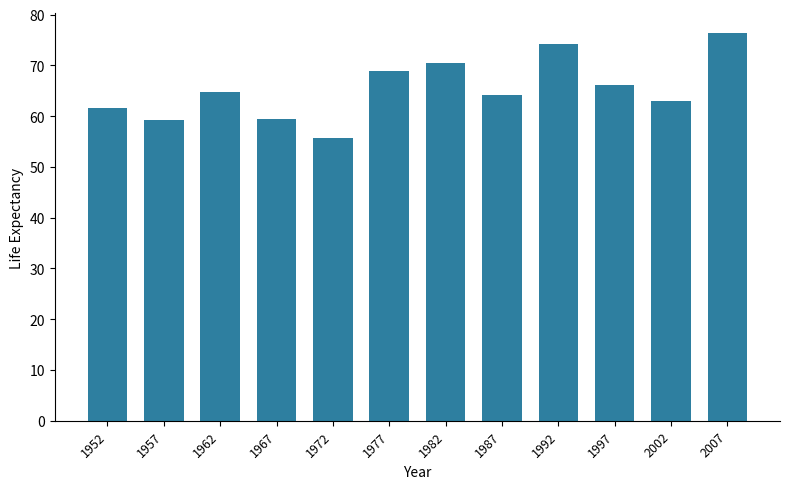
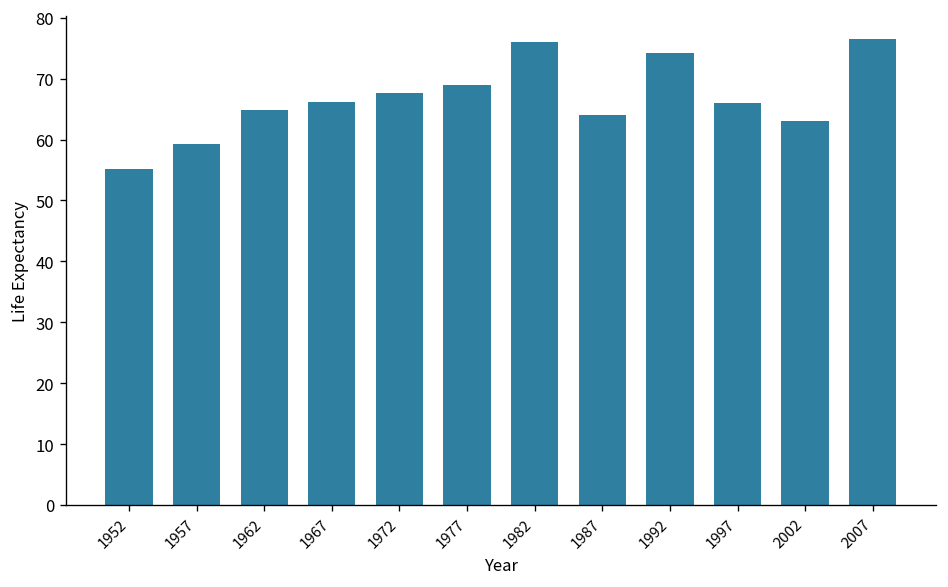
1952: 62 -> 55
1967: 59 -> 66
1972: 56 -> 68
1982: 70 -> 76
